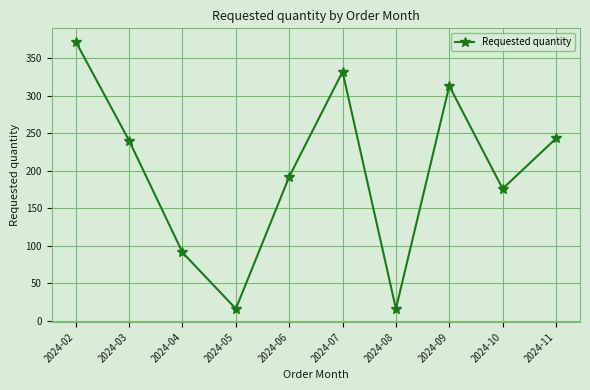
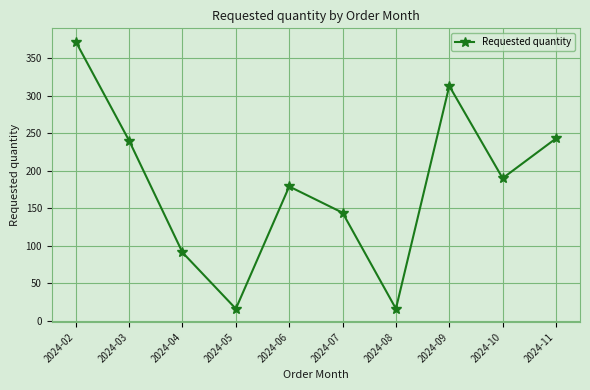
2024-06: 190 -> 180
2024-07: 330 -> 140
2024-10: 180 -> 190
